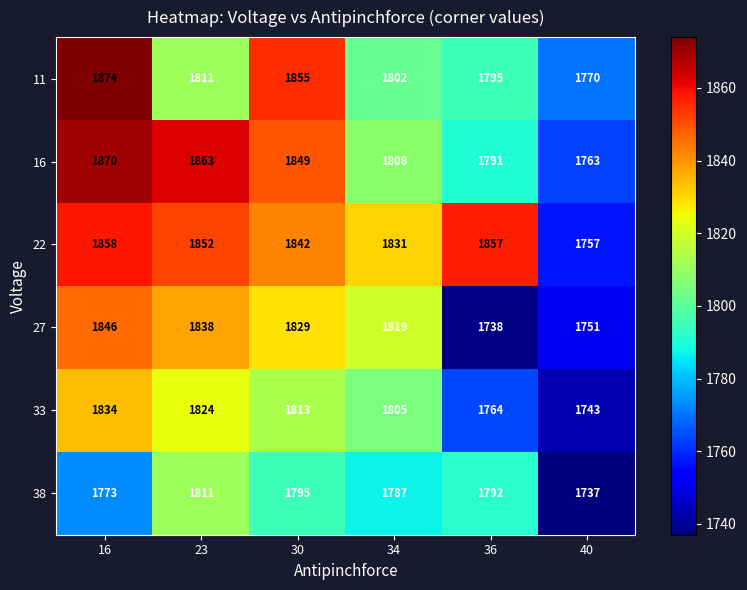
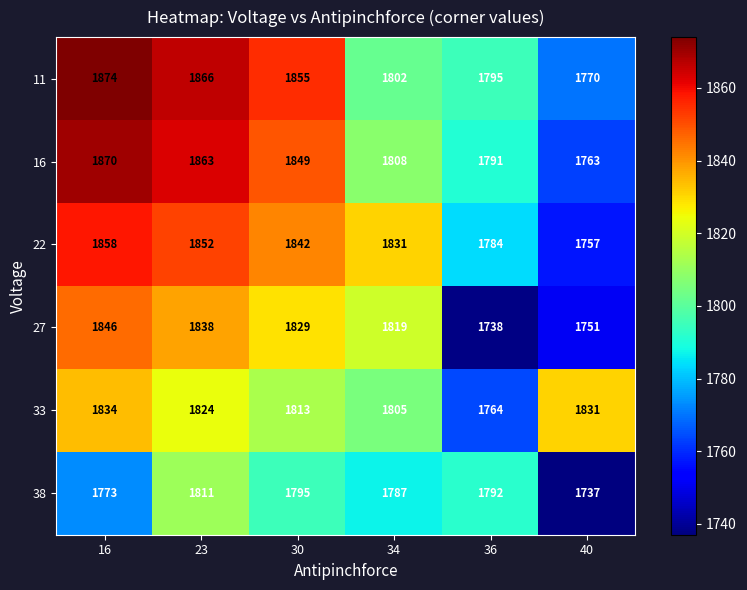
11, 23: 1811 -> 1866
22, 36: 1857 -> 1784
33, 40: 1743 -> 1831
